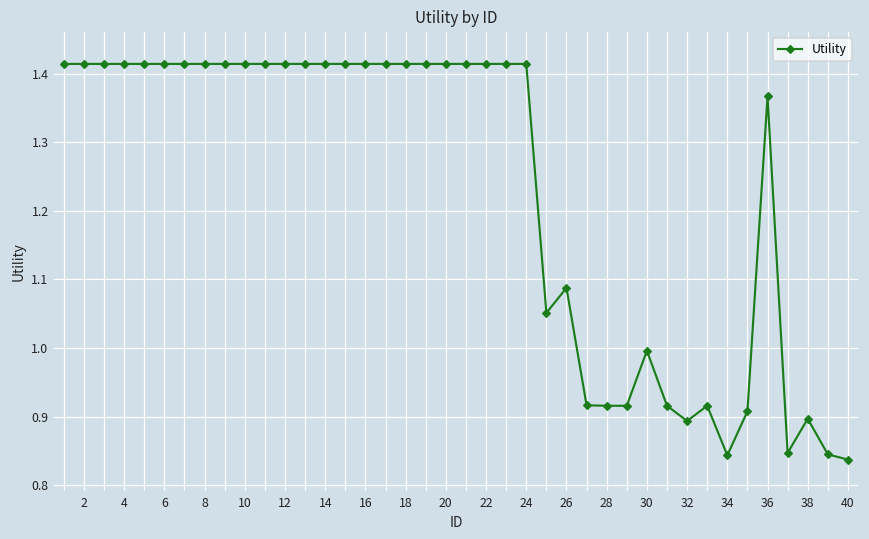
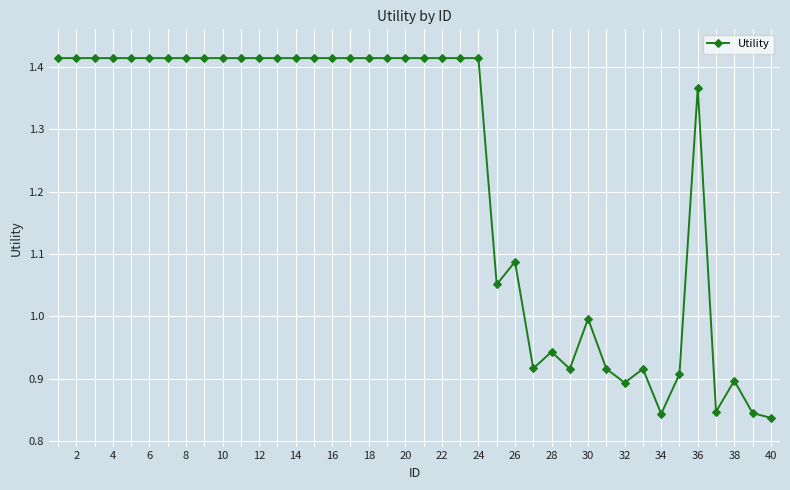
28: 0.92 -> 0.94
